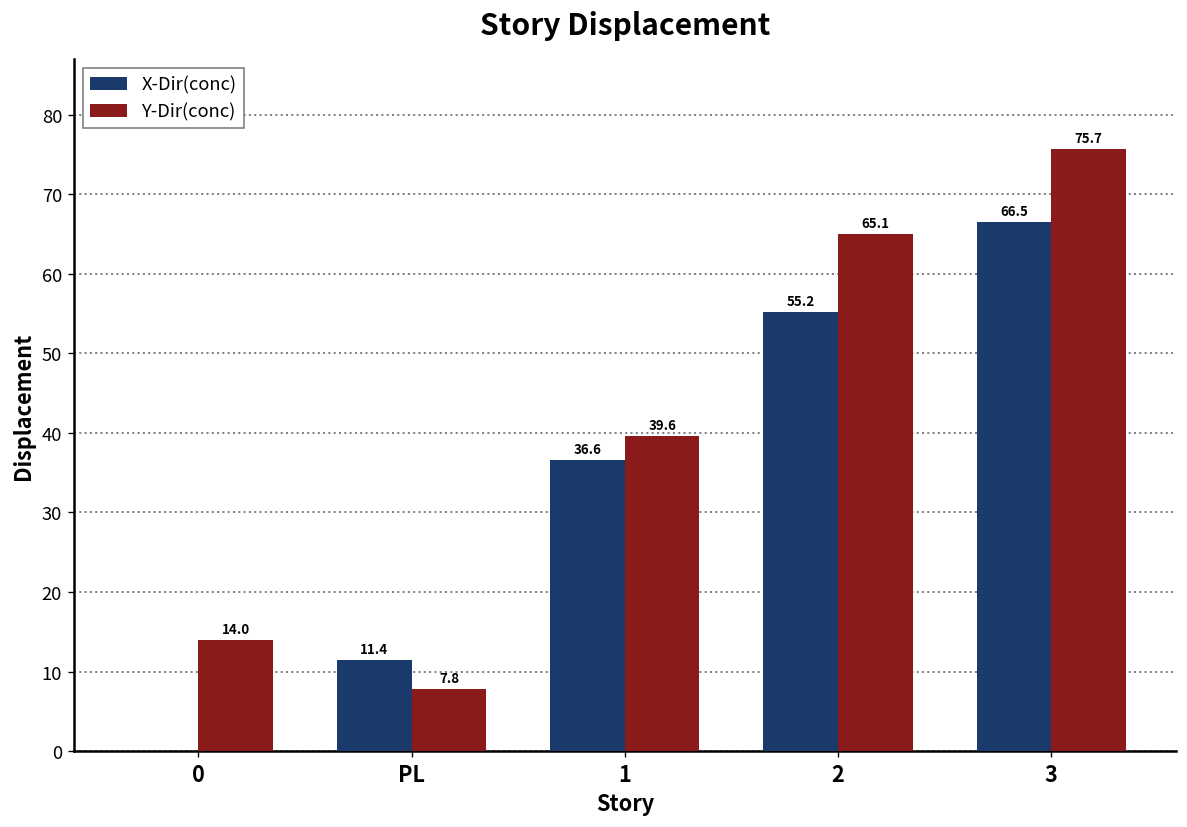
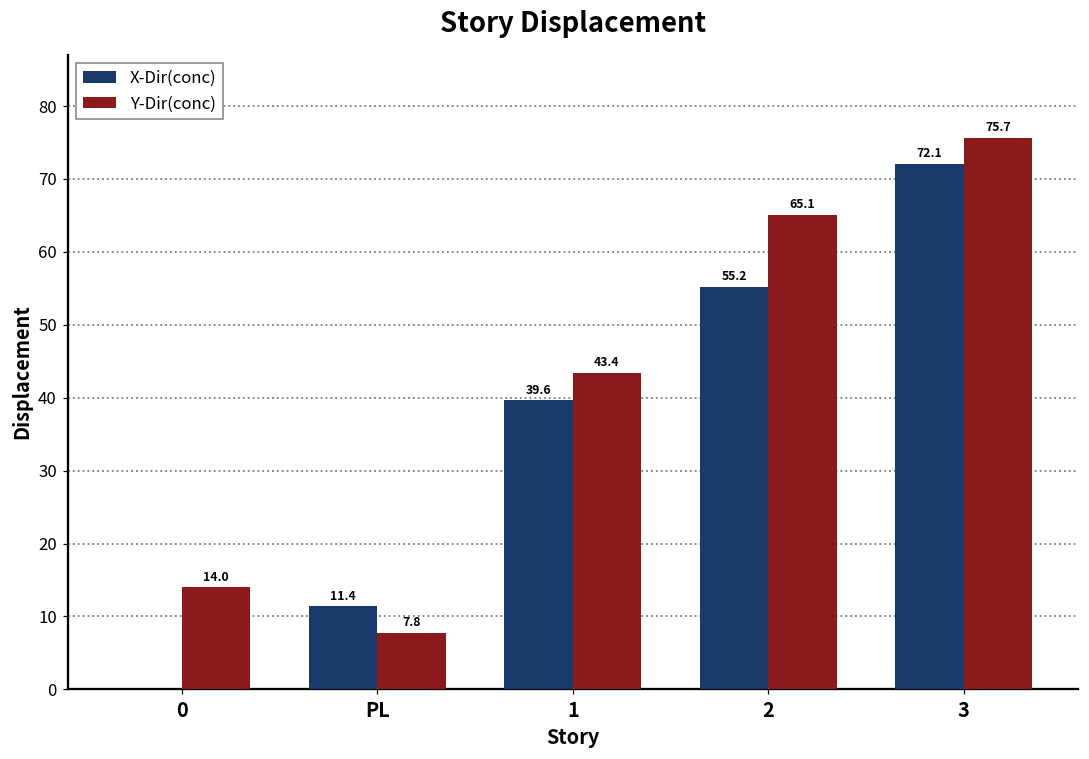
X-Dir(conc), 1: 36.6 -> 39.6
Y-Dir(conc), 1: 39.6 -> 43.4
X-Dir(conc), 3: 66.5 -> 72.1
